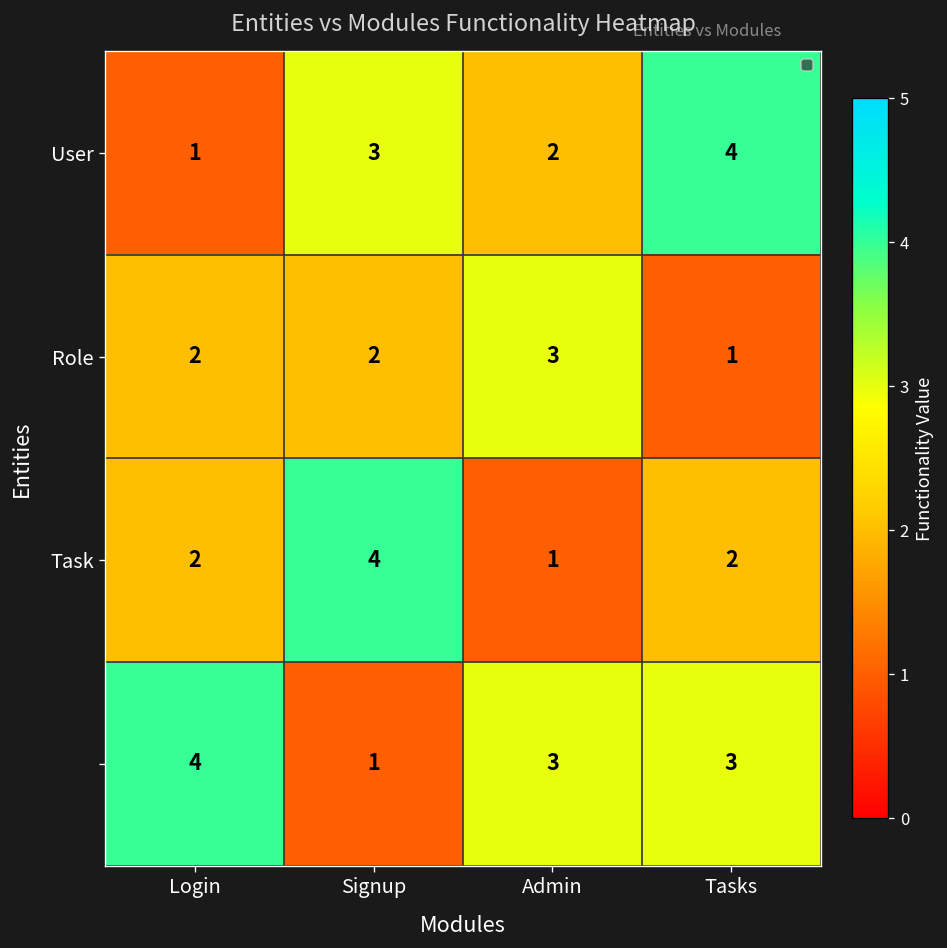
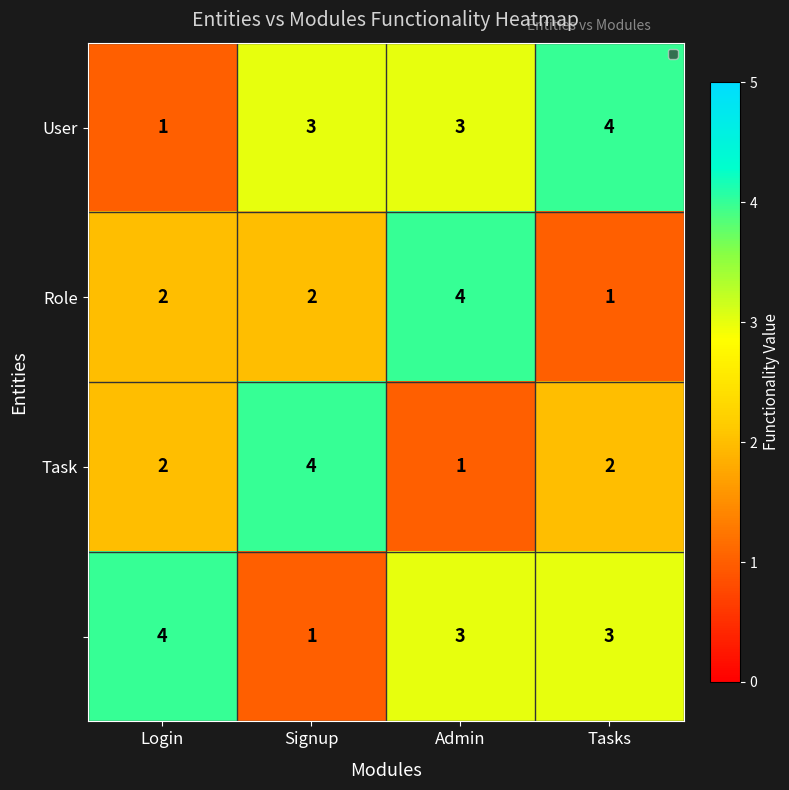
User, Admin: 2 -> 3
Role, Admin: 3 -> 4
